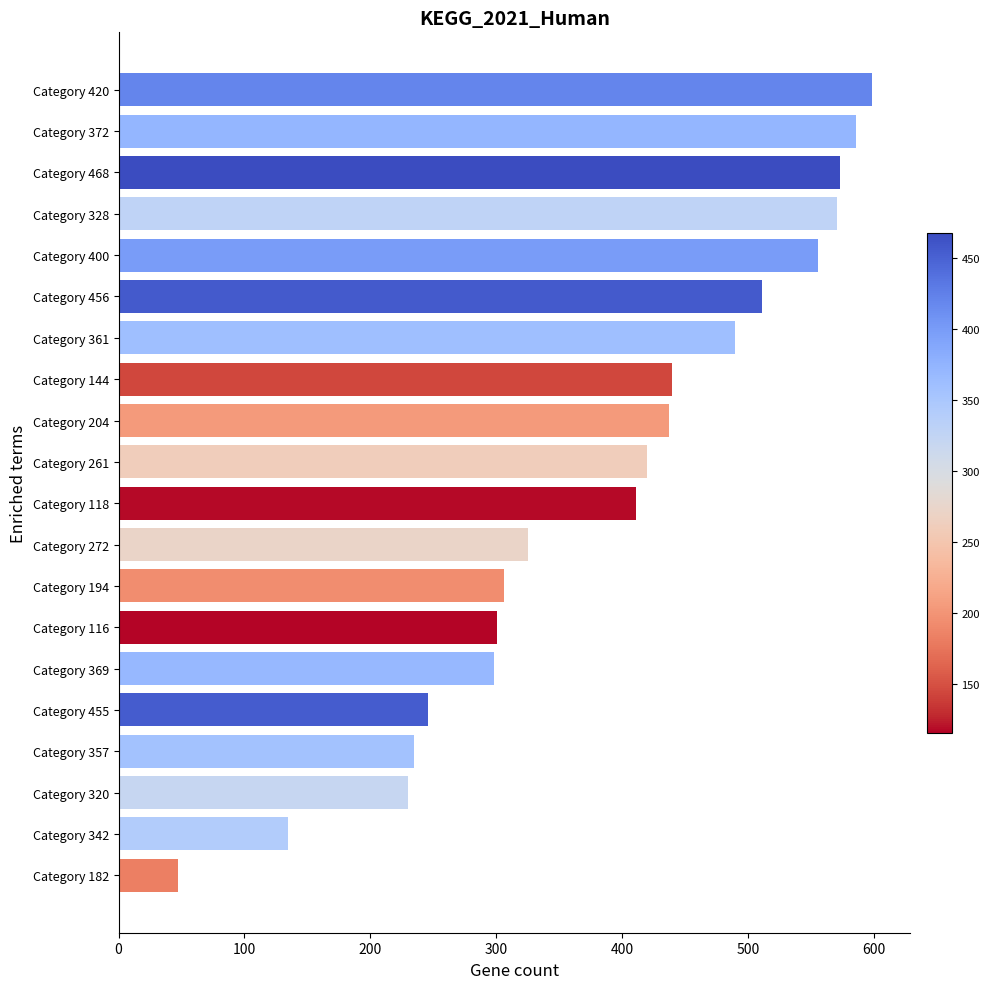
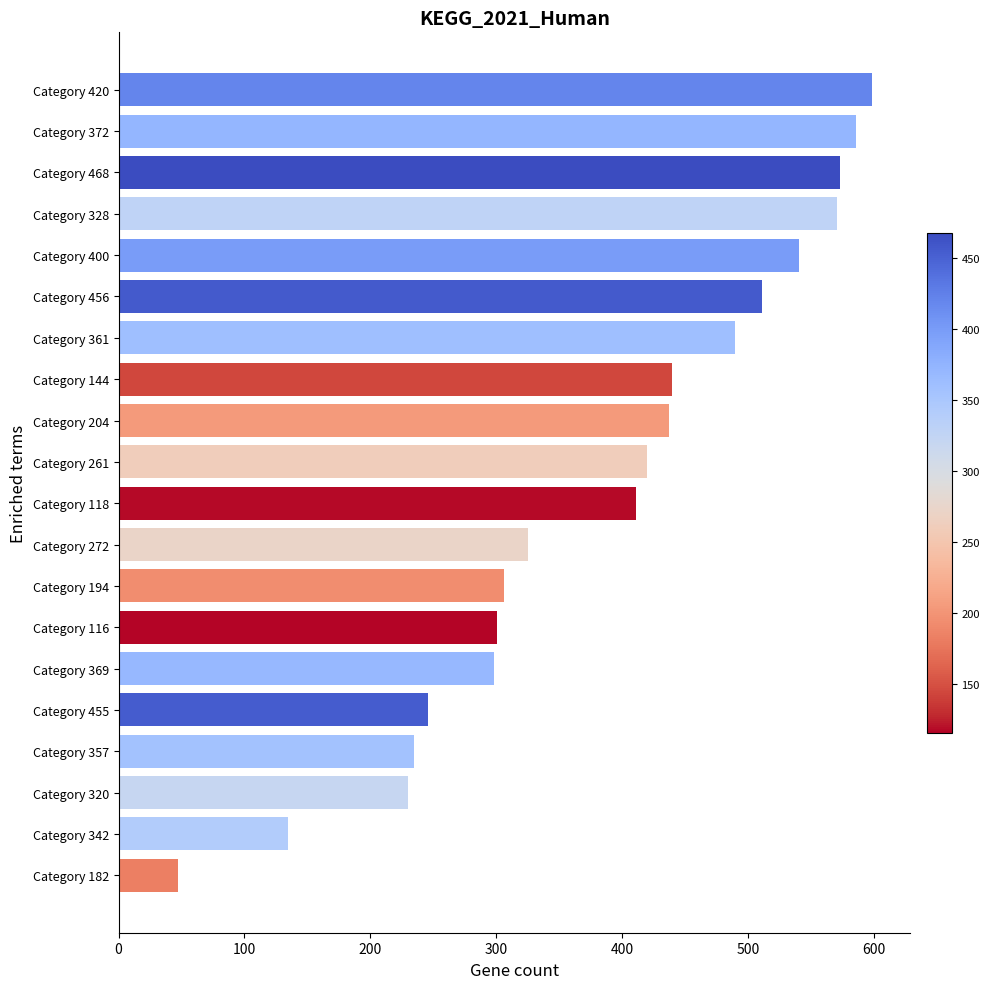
Category 400: 556 -> 541
